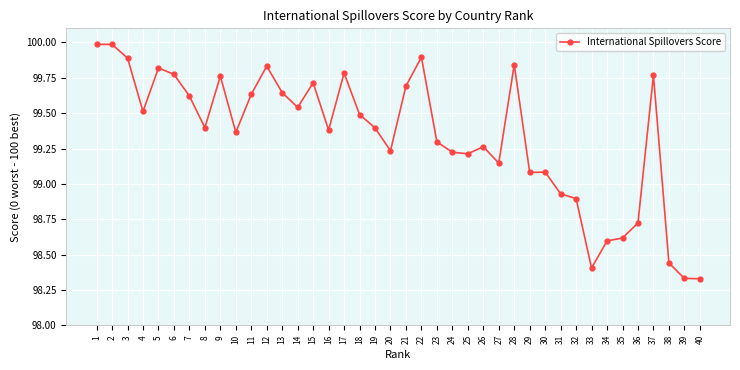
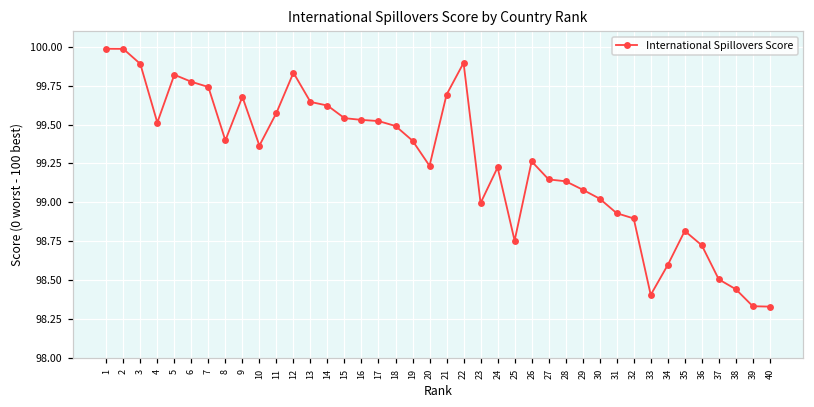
7: 99.62 -> 99.74
9: 99.76 -> 99.68
11: 99.63 -> 99.57
14: 99.54 -> 99.62
15: 99.71 -> 99.54
16: 99.38 -> 99.53
17: 99.78 -> 99.52
23: 99.30 -> 99.00
25: 99.21 -> 98.75
28: 99.84 -> 99.14
30: 99.08 -> 99.02
35: 98.62 -> 98.82
37: 99.77 -> 98.50
